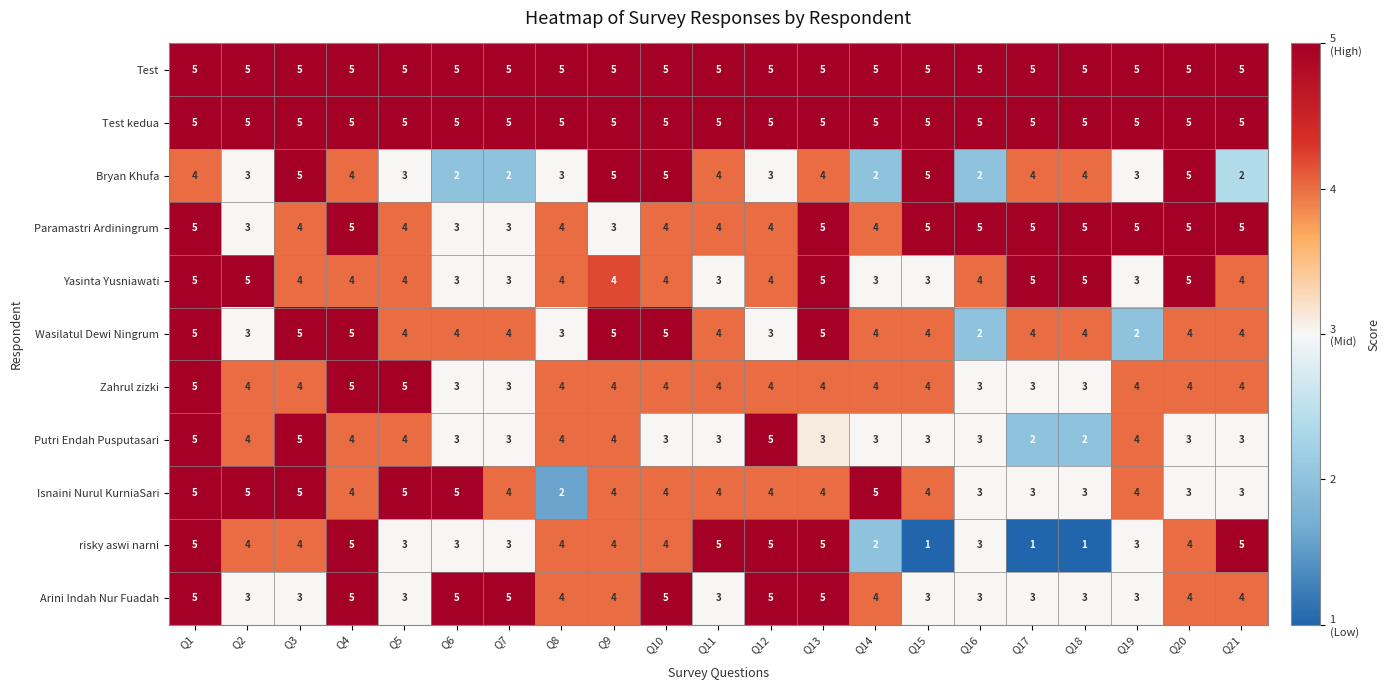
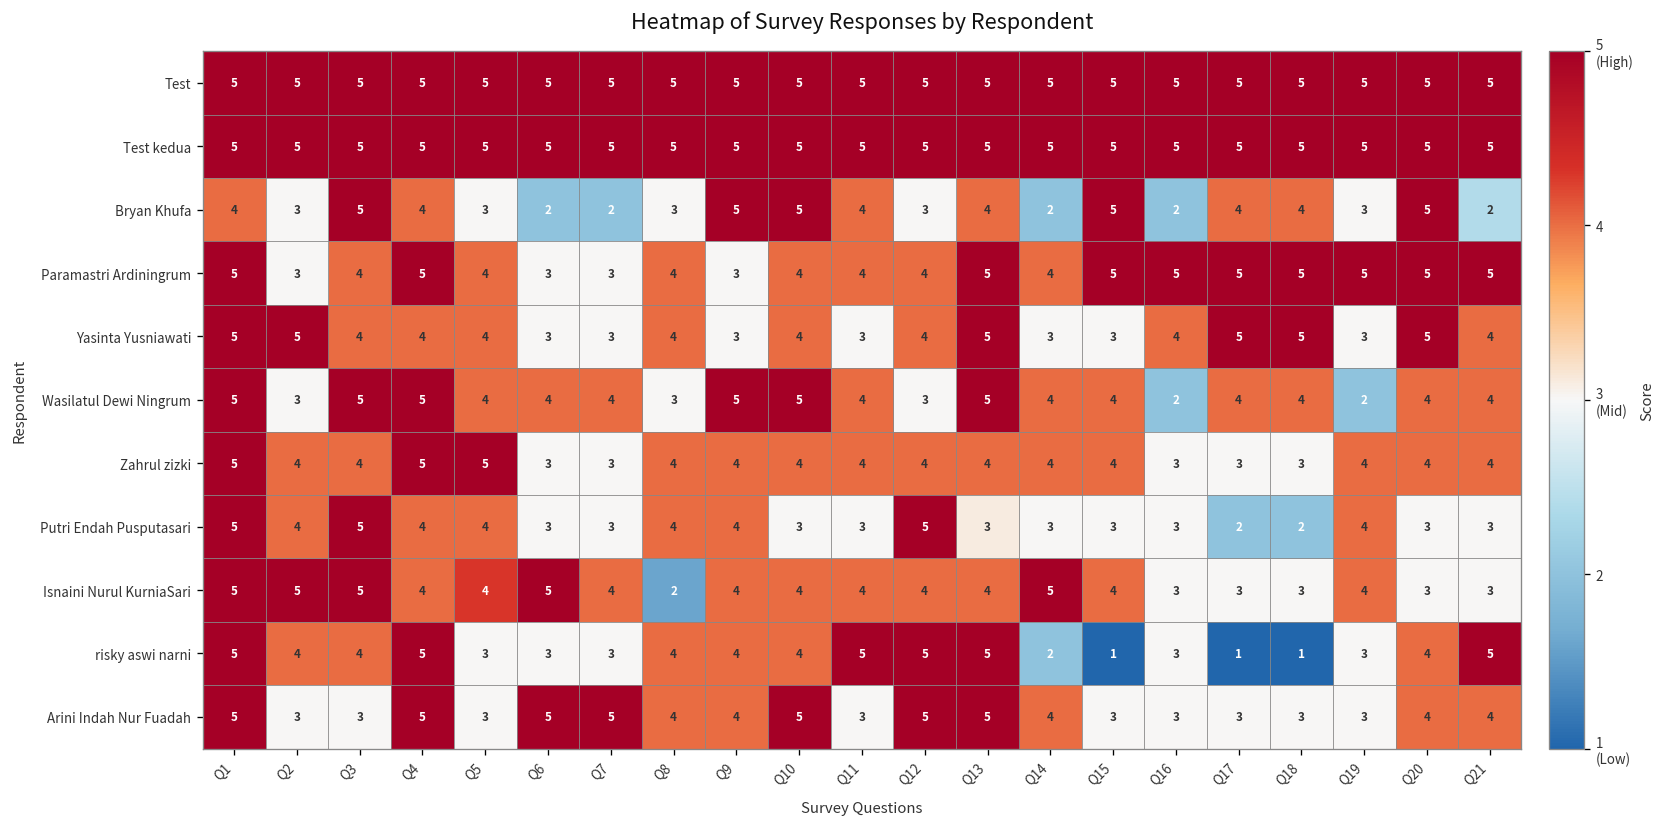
Yasinta Yusniawati, Q9: 4 -> 3
Isnaini Nurul KurniaSari, Q5: 5 -> 4
